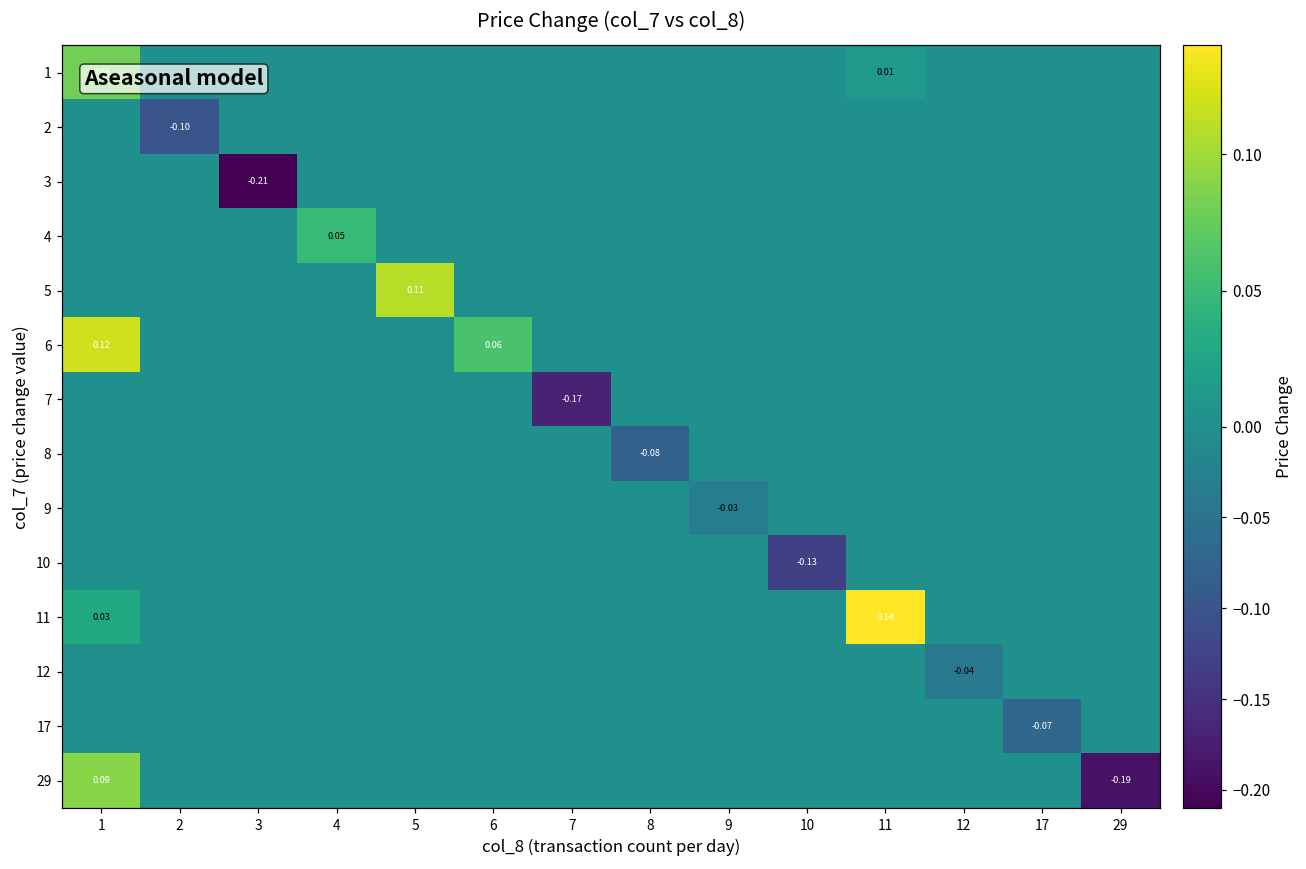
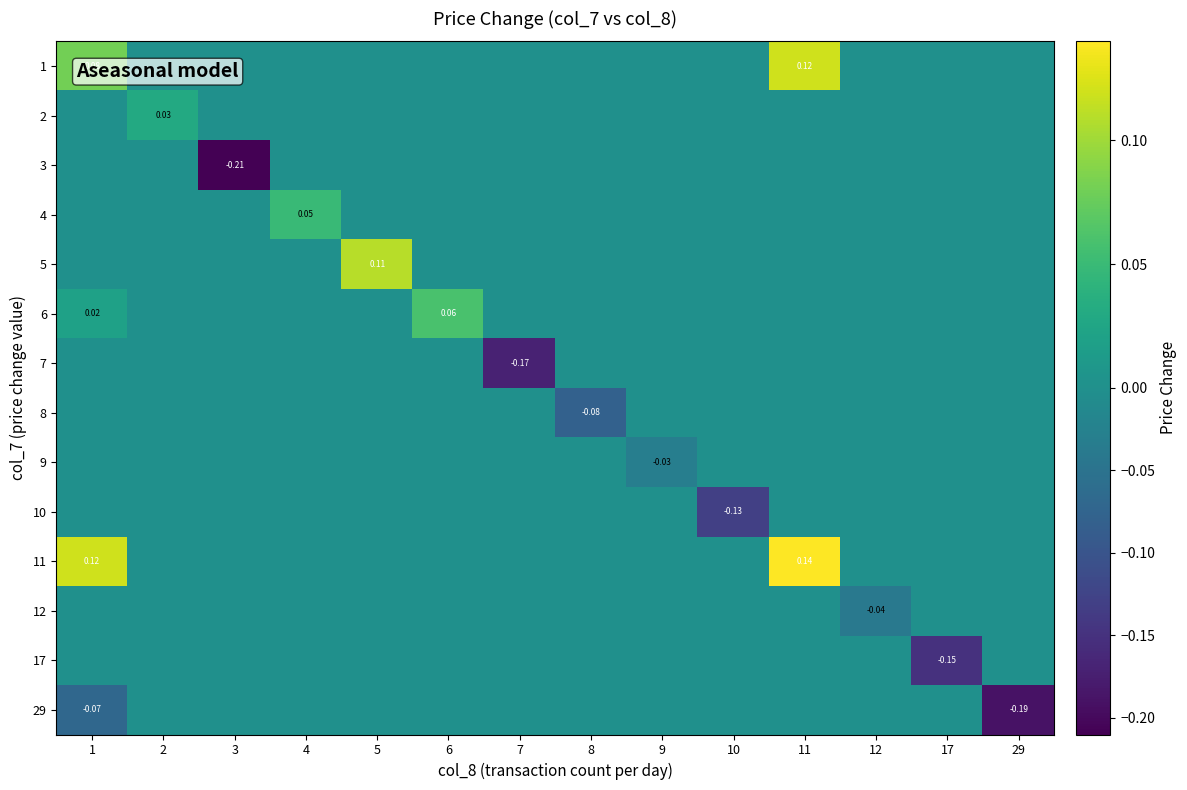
1, 11: 0.01 -> 0.12
2, 2: -0.10 -> 0.03
6, 1: 0.12 -> 0.02
11, 1: 0.03 -> 0.12
17, 17: -0.07 -> -0.15
29, 1: 0.09 -> -0.07
